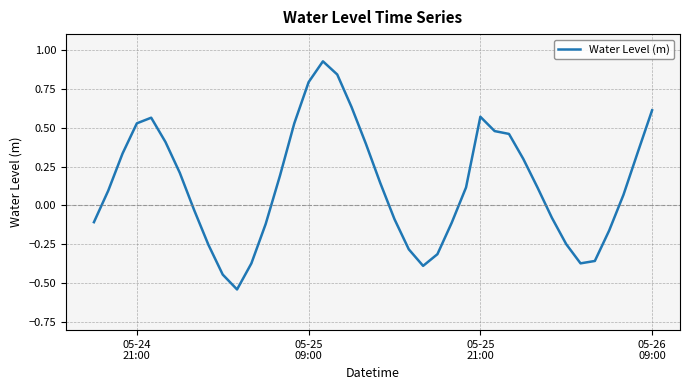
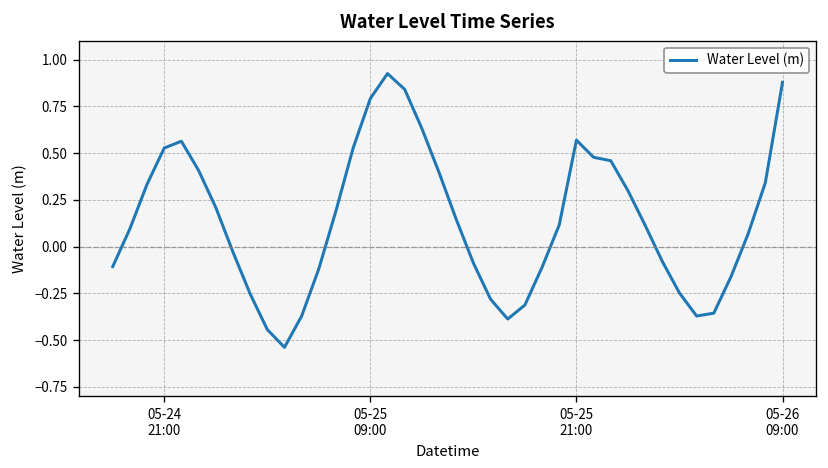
05-26 09:00: 0.61 -> 0.88
